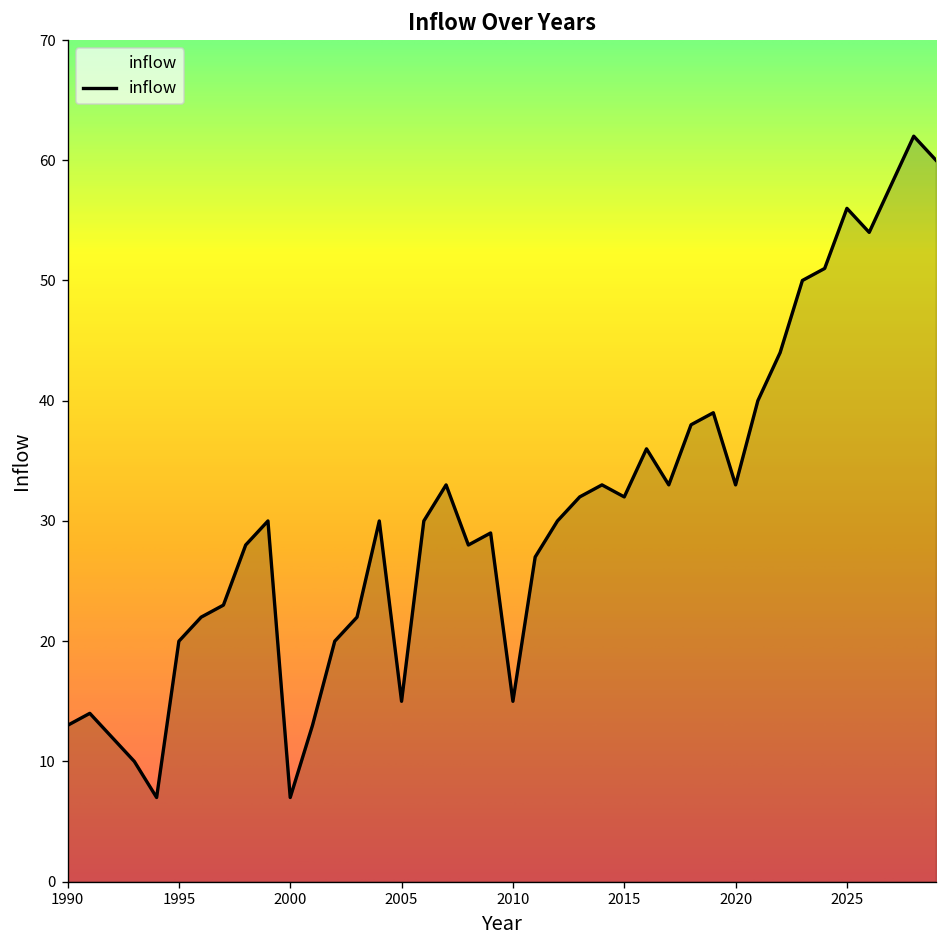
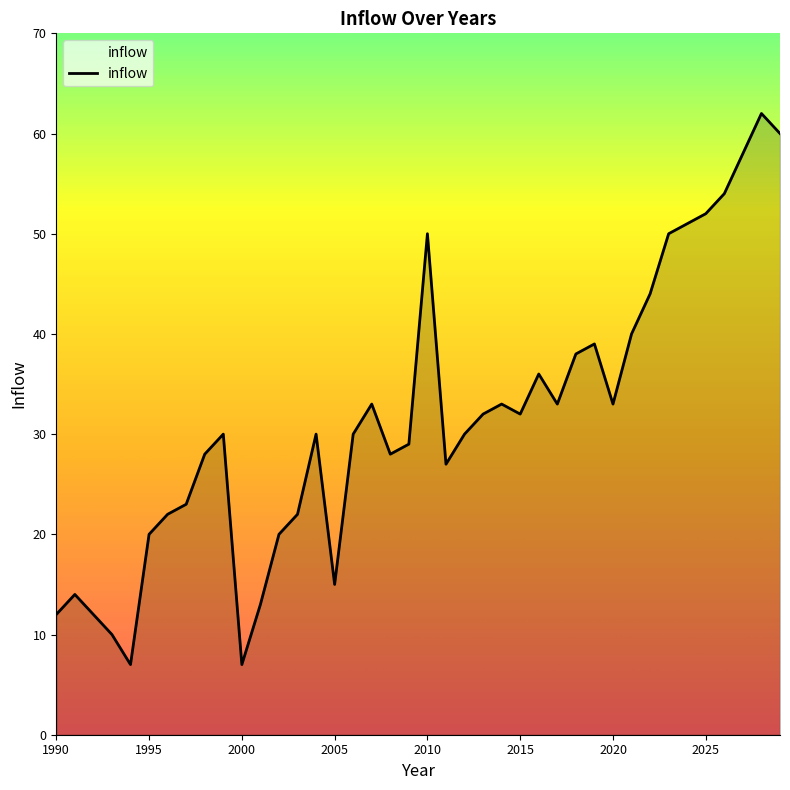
1990: 13 -> 12
2010: 15 -> 50
2025: 56 -> 52
